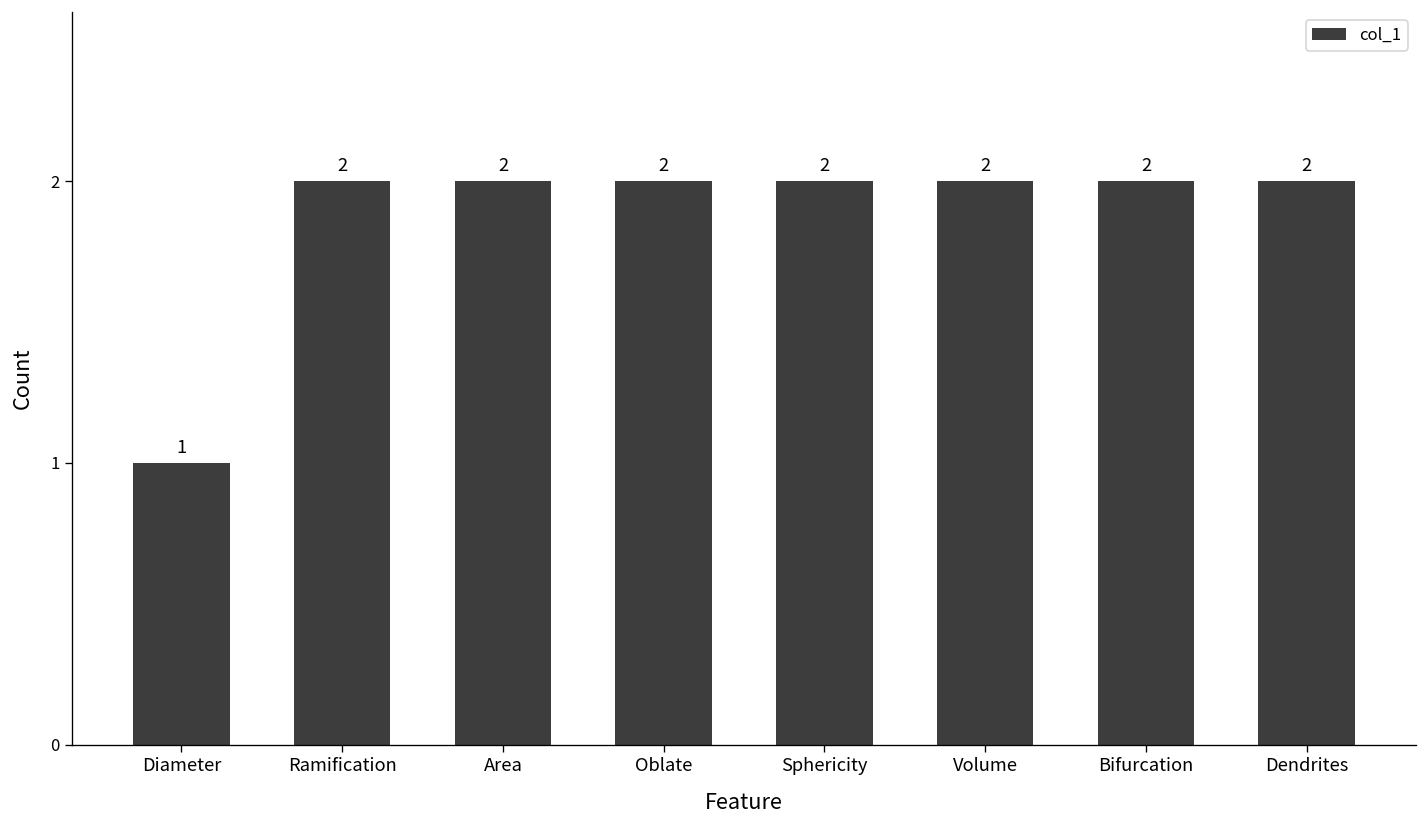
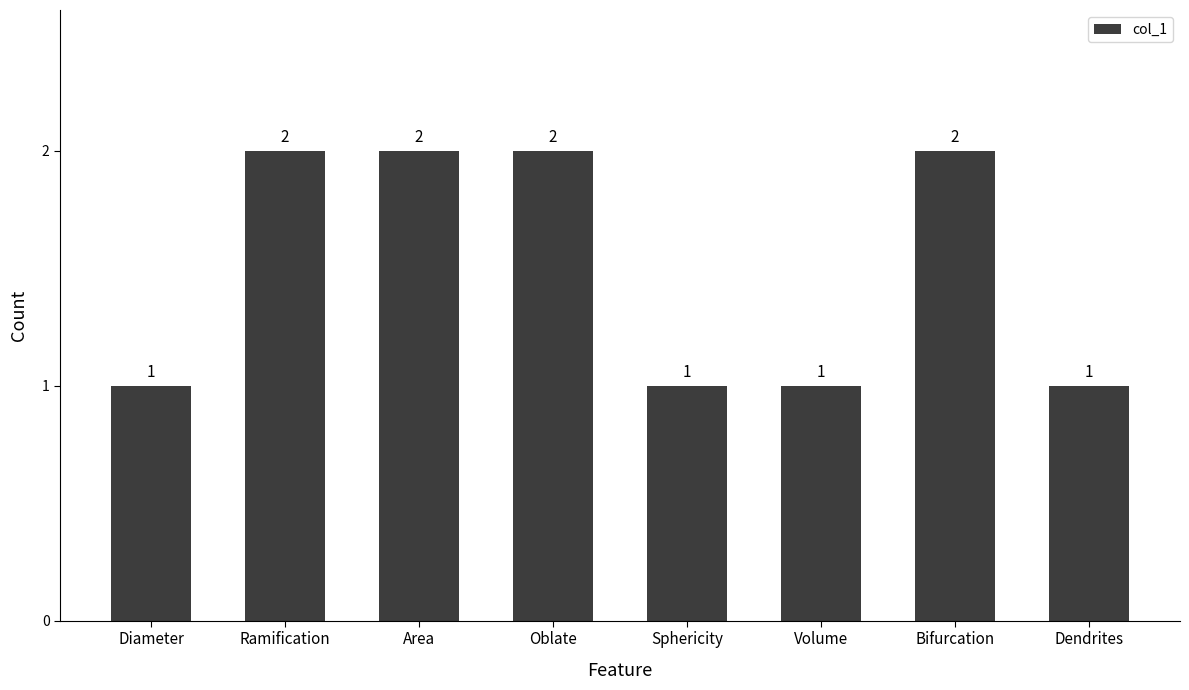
Sphericity: 2 -> 1
Volume: 2 -> 1
Dendrites: 2 -> 1
